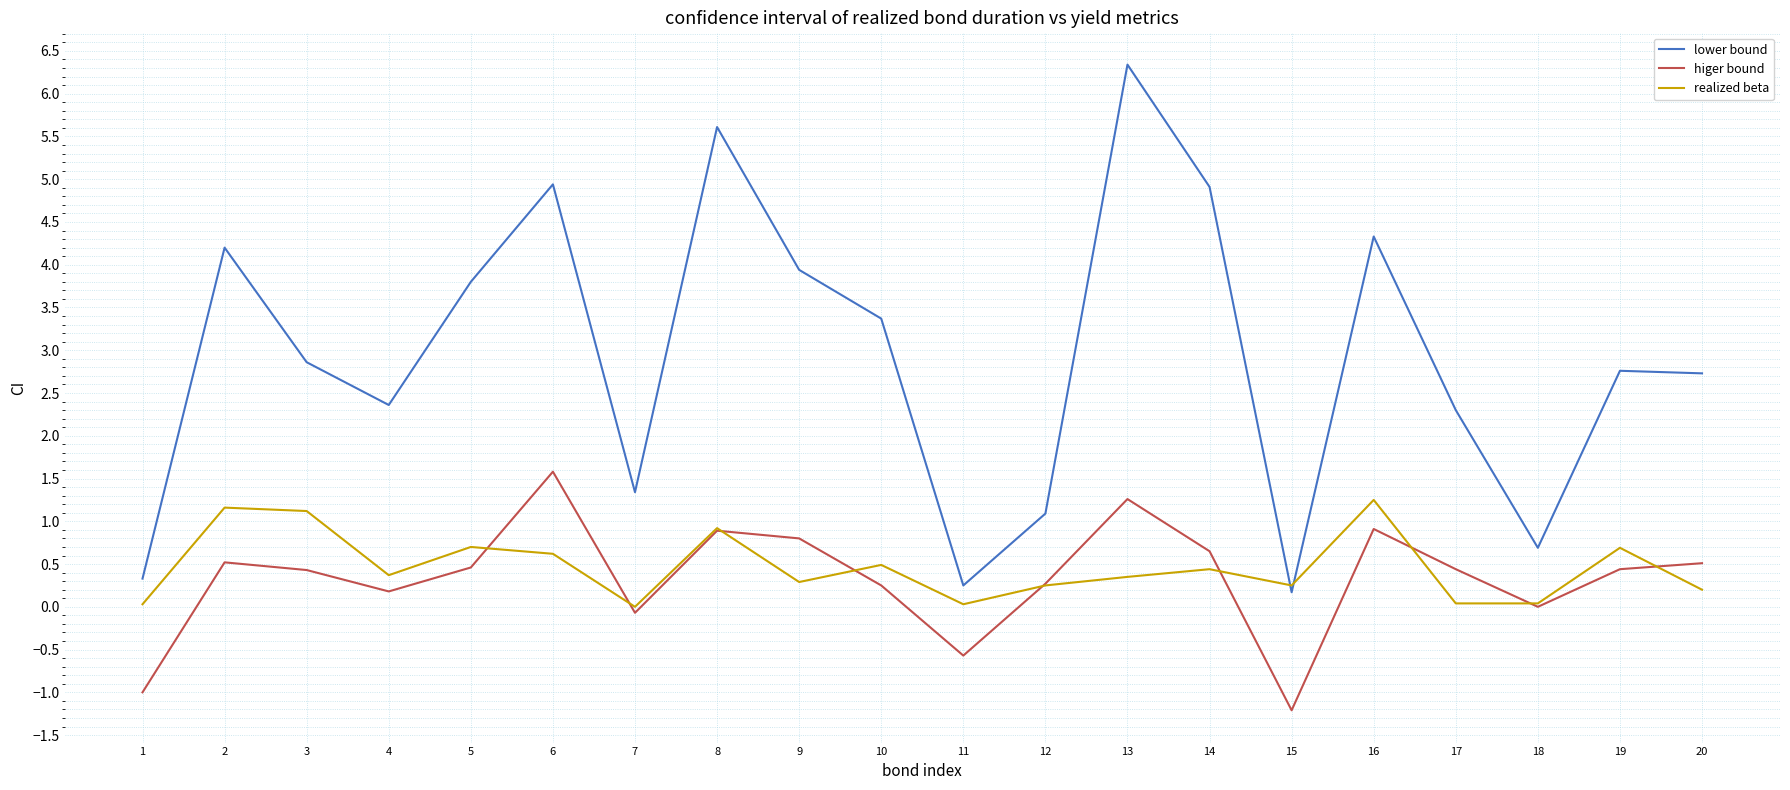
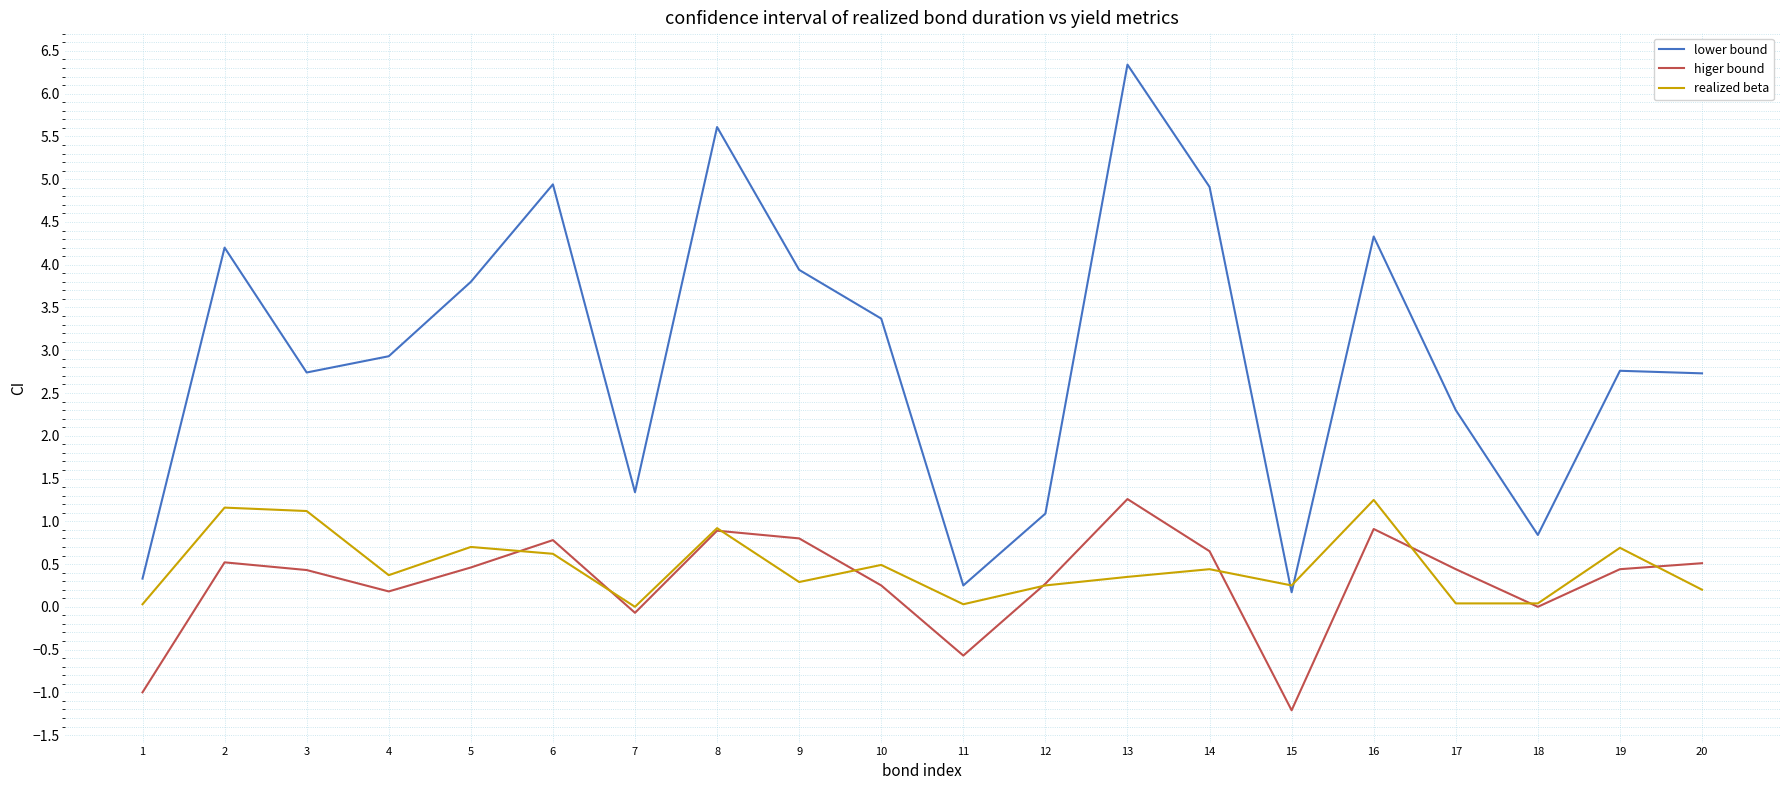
lower bound, 3: 2.9 -> 2.7
lower bound, 4: 2.4 -> 2.9
higer bound, 6: 1.6 -> 0.8
lower bound, 18: 0.7 -> 0.8
